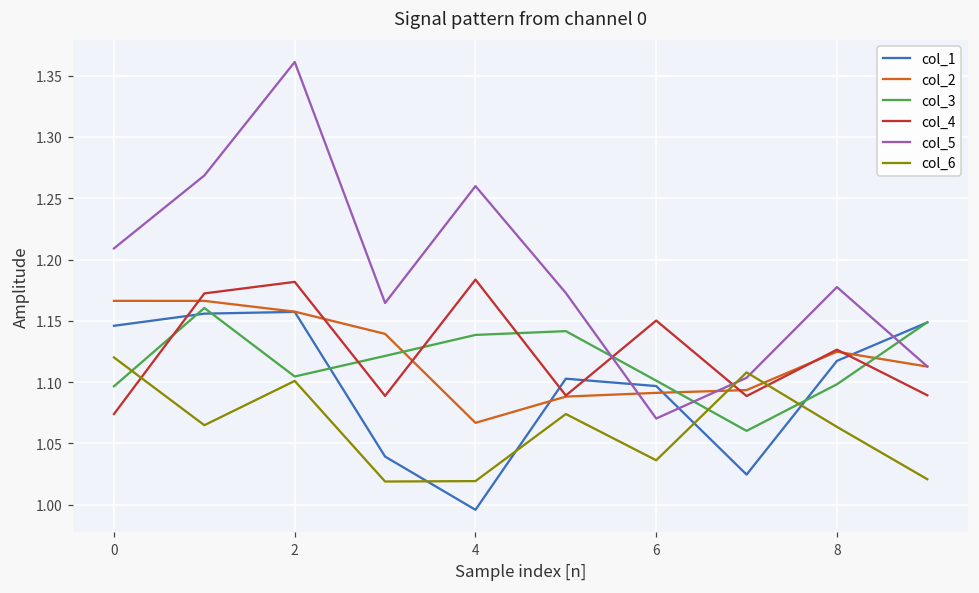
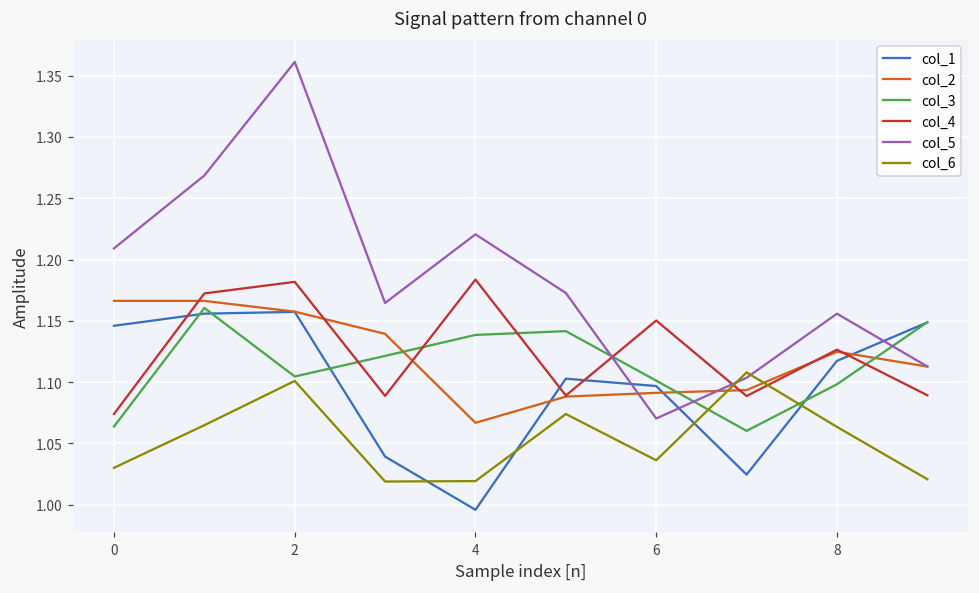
col_3, 0: 1.097 -> 1.064
col_6, 0: 1.120 -> 1.030
col_5, 4: 1.260 -> 1.221
col_5, 8: 1.178 -> 1.156
